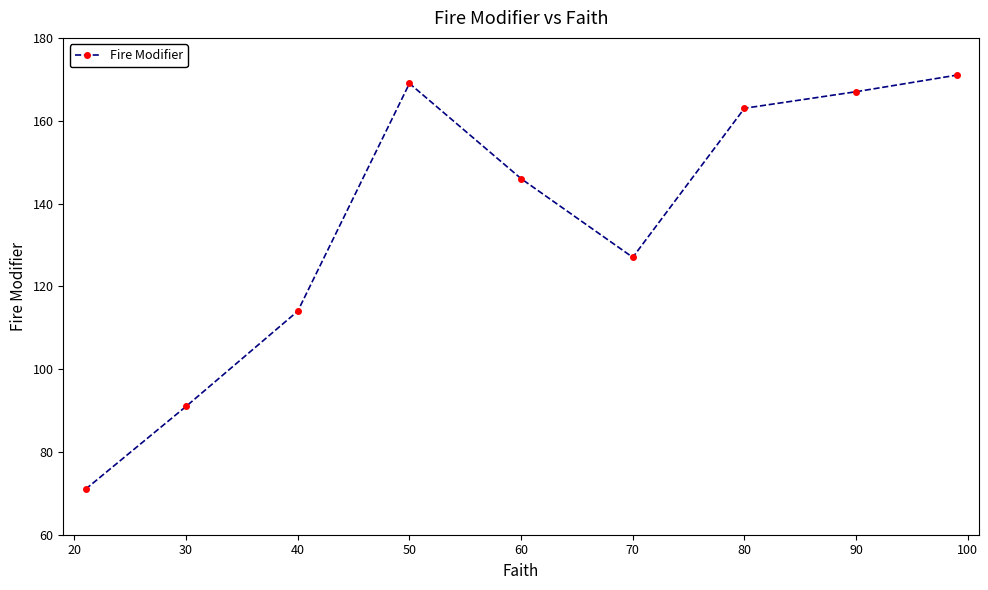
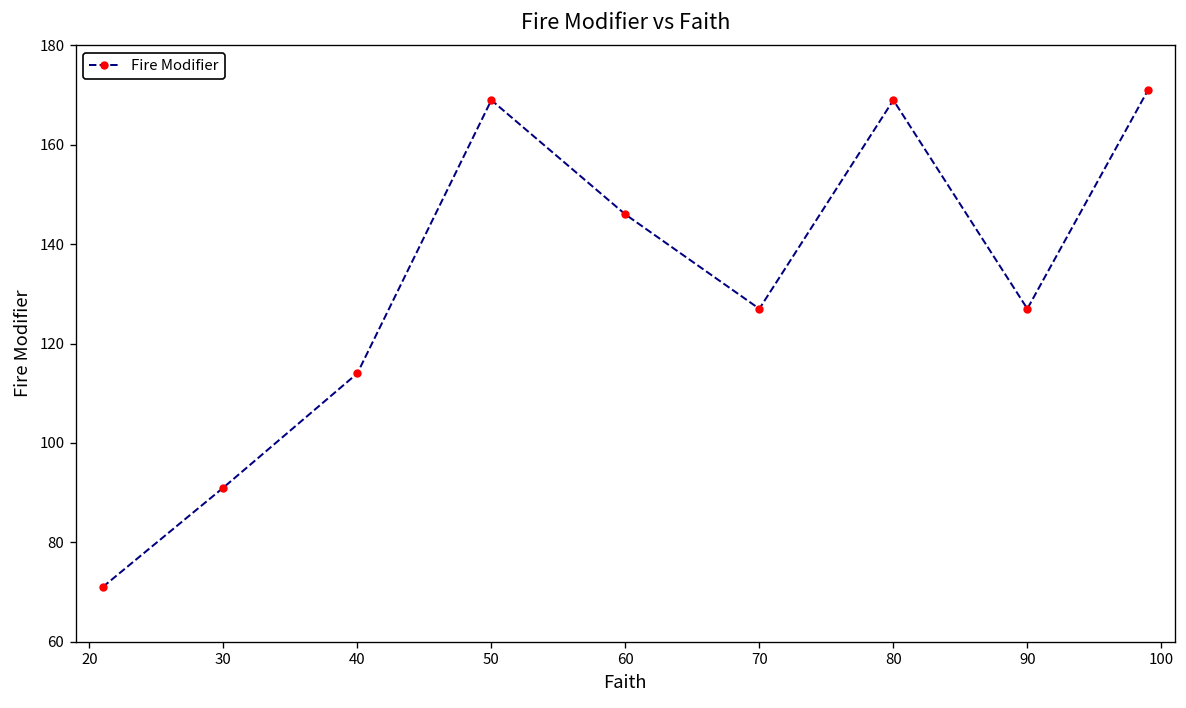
80: 163 -> 169
90: 167 -> 127
